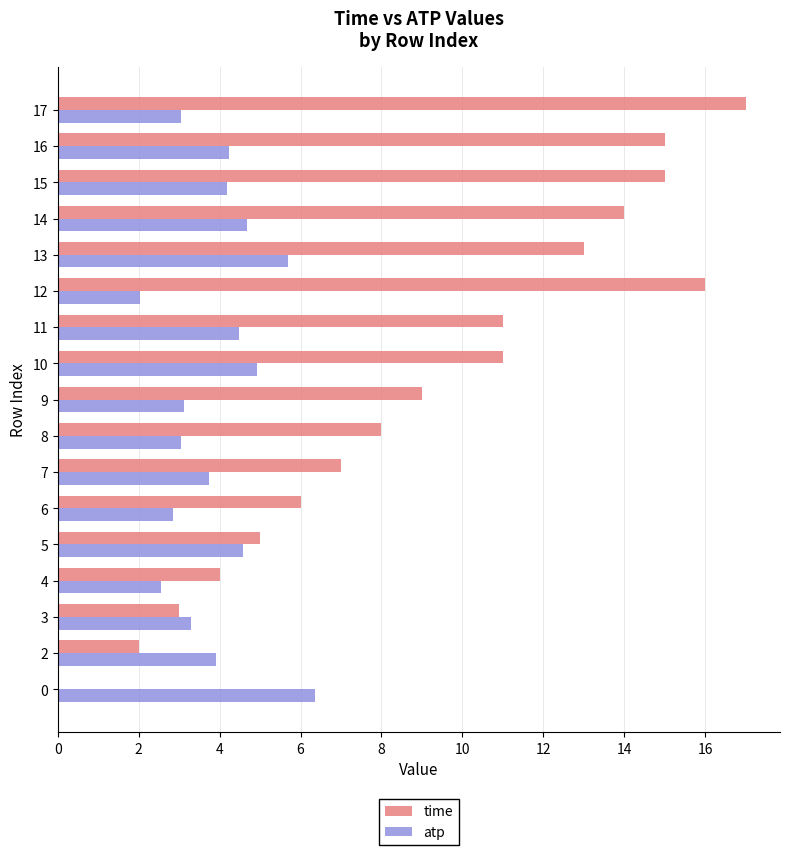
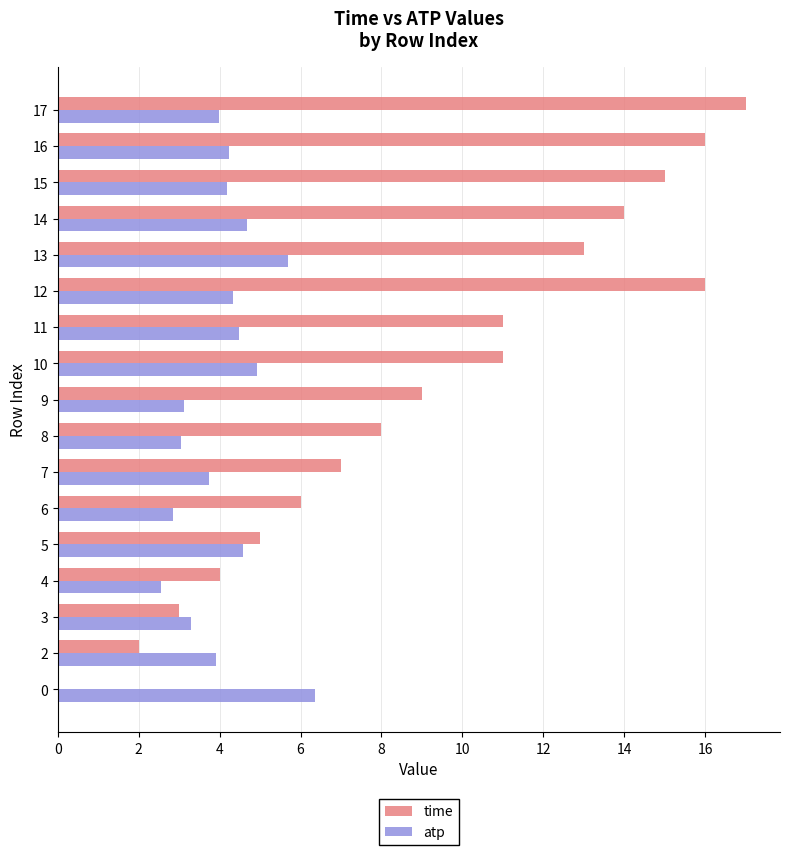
atp, 17: 3.0 -> 4.0
time, 16: 15 -> 16
atp, 12: 2.0 -> 4.3
